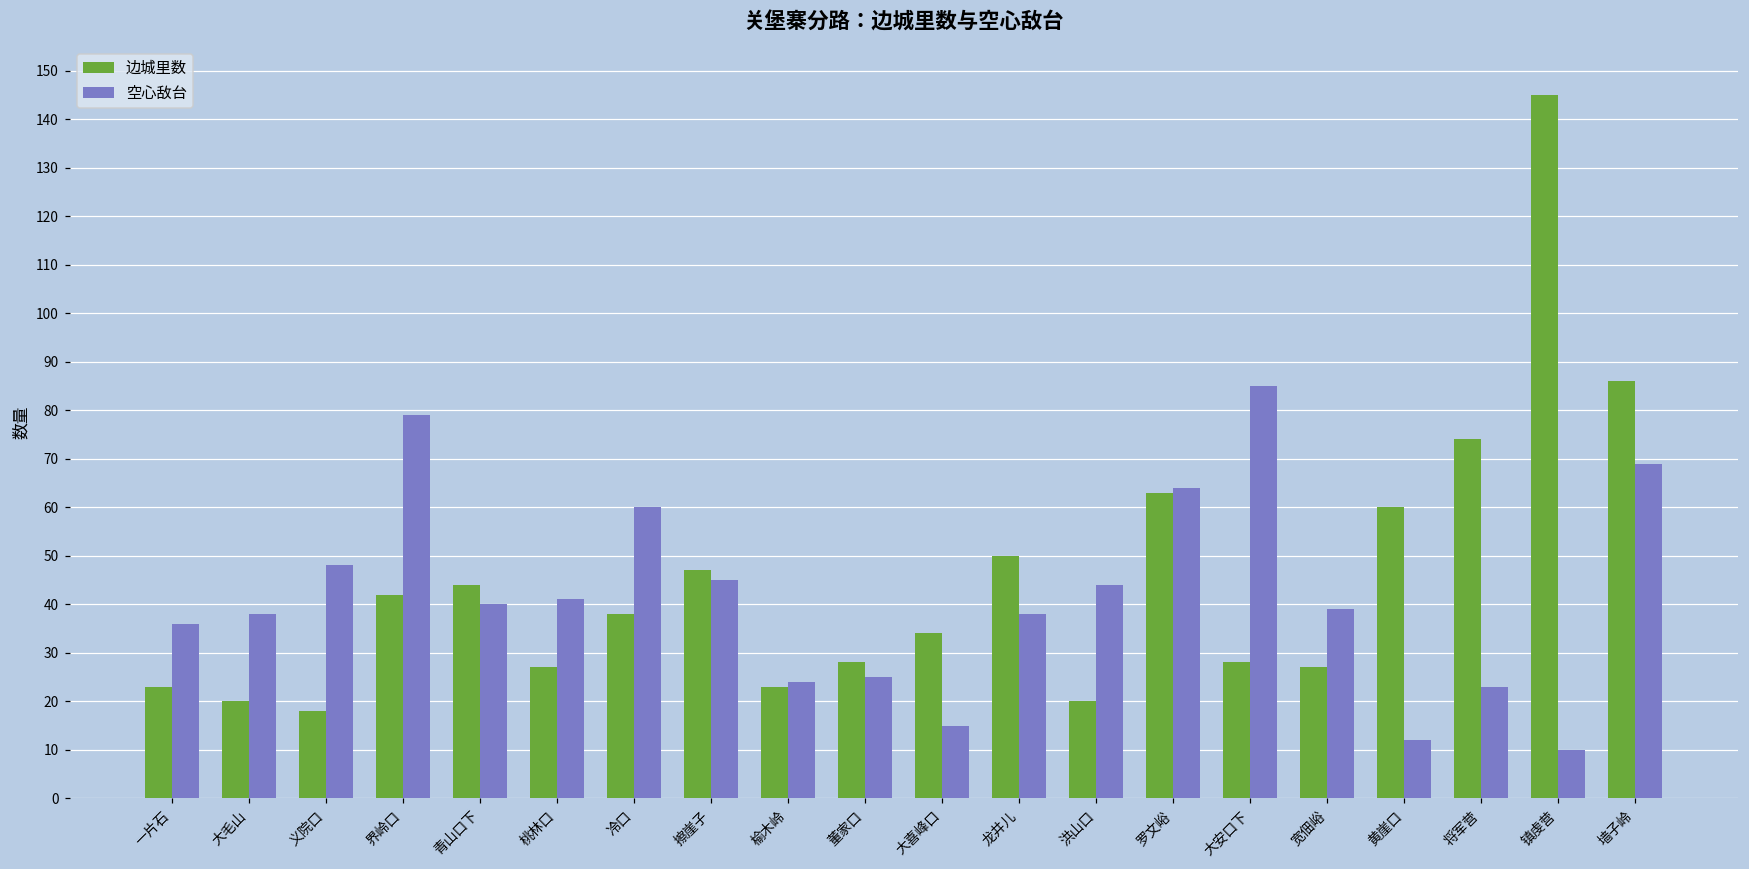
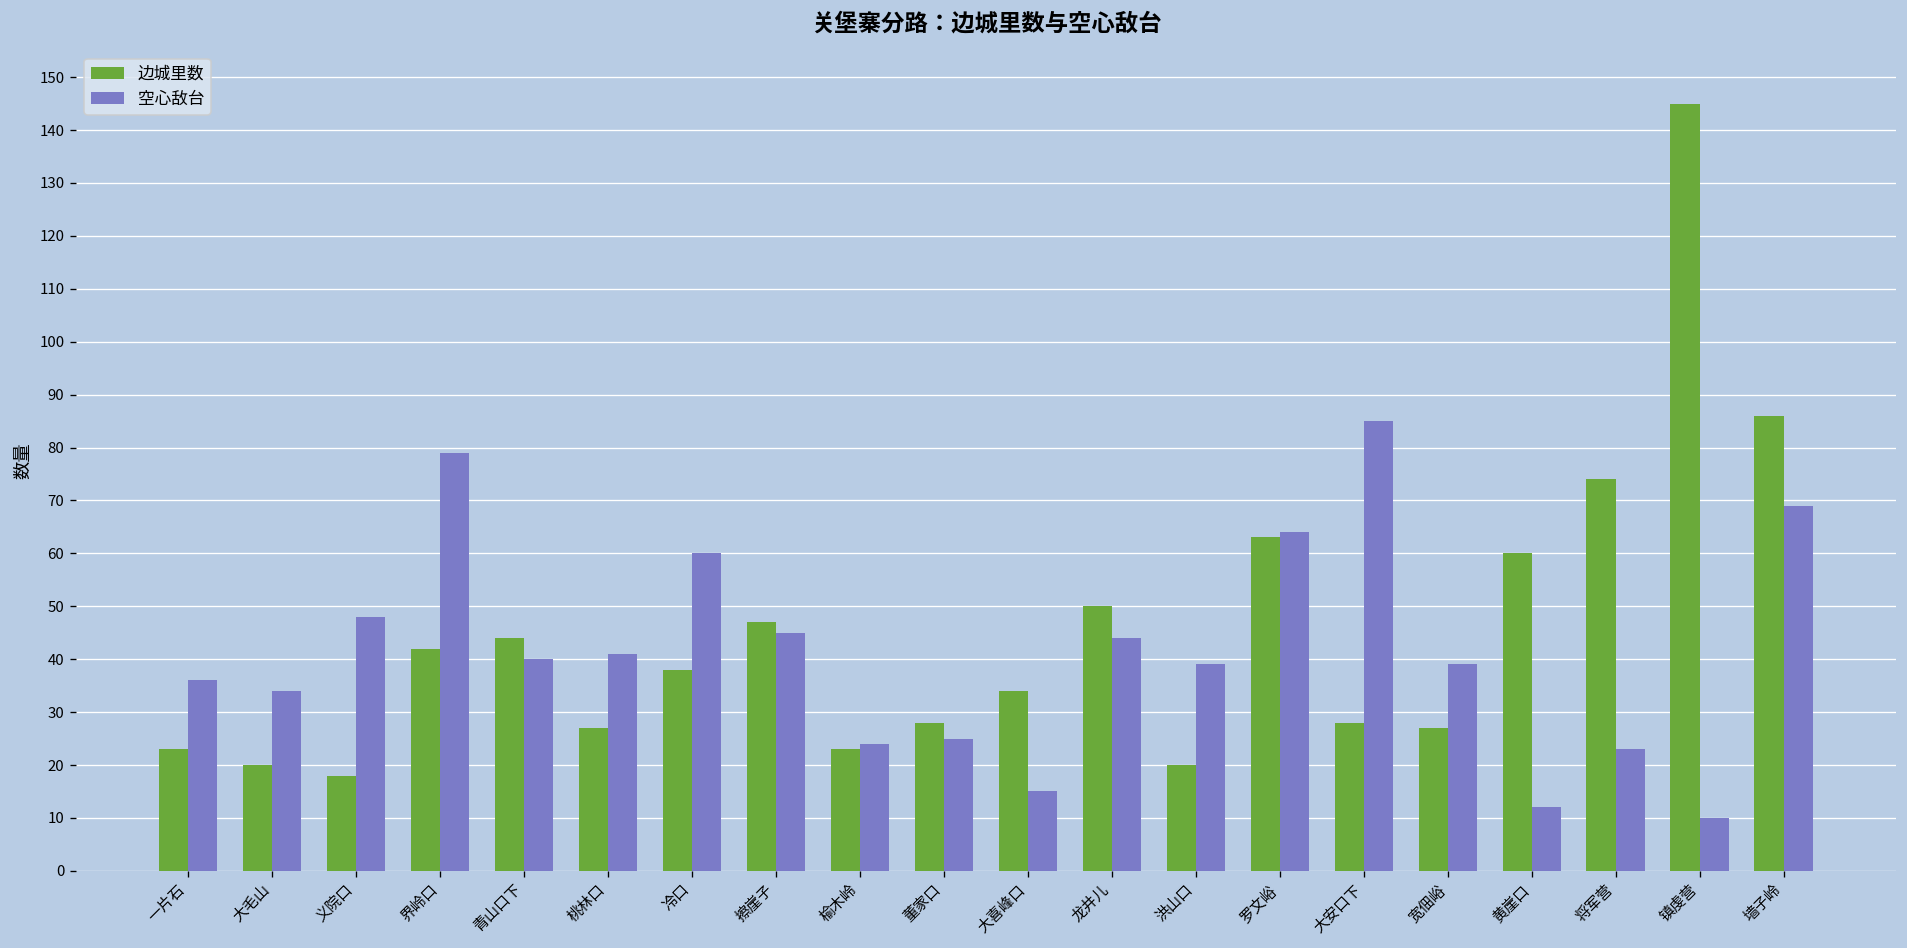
空心敌台, 大毛山: 38 -> 34
空心敌台, 龙井儿: 38 -> 44
空心敌台, 洪山口: 44 -> 39
